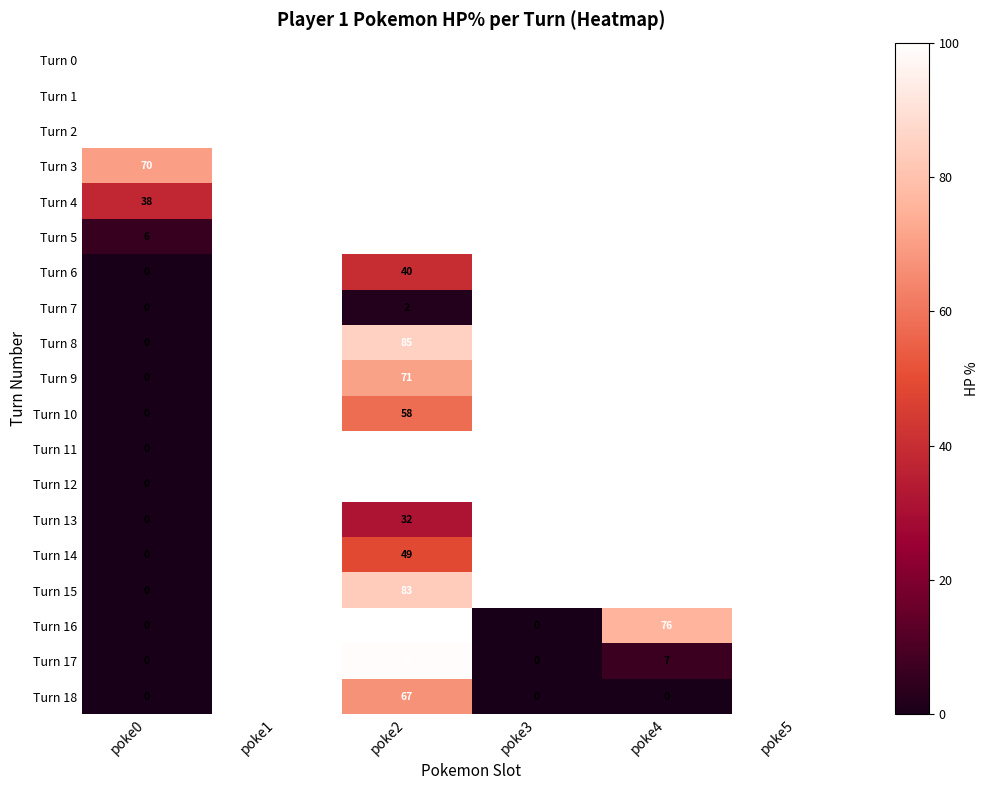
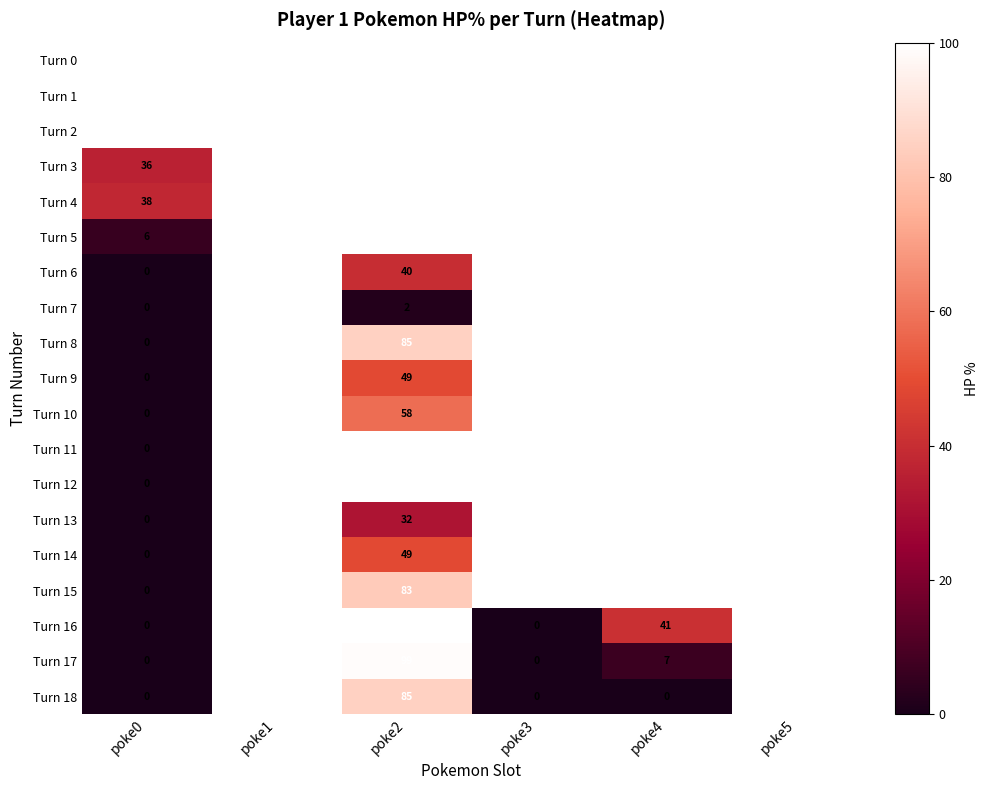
Turn 3, poke0: 70 -> 36
Turn 9, poke2: 71 -> 49
Turn 16, poke4: 76 -> 41
Turn 18, poke2: 67 -> 85
